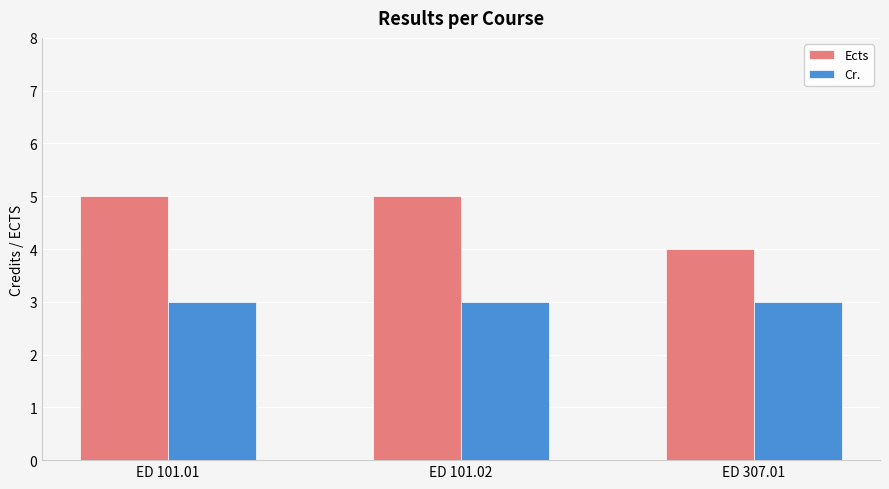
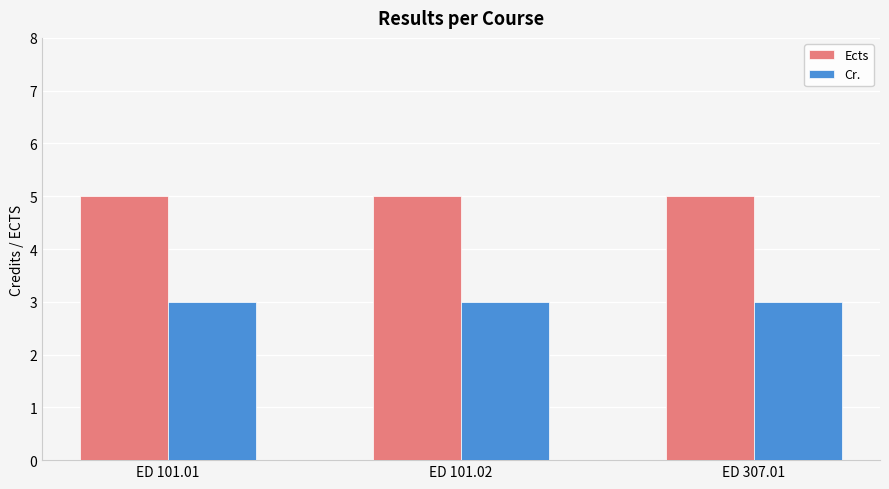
Ects, ED 307.01: 4 -> 5
